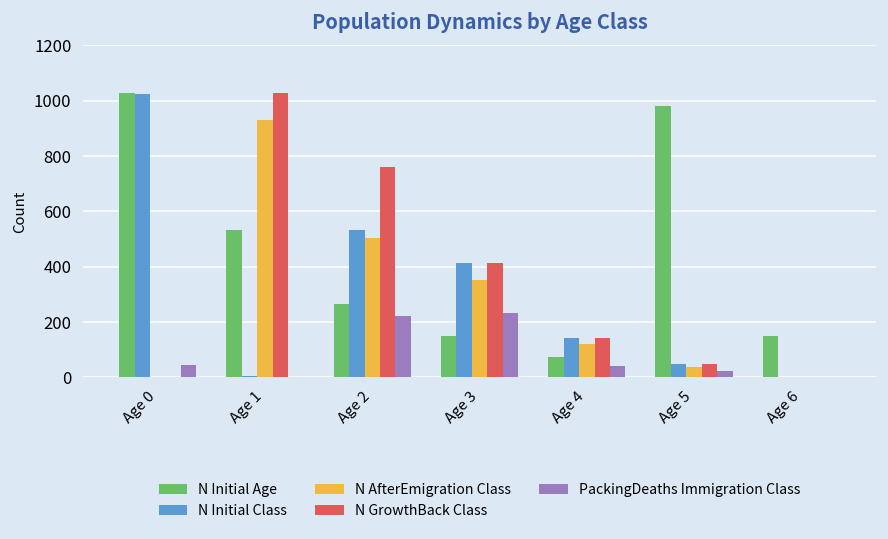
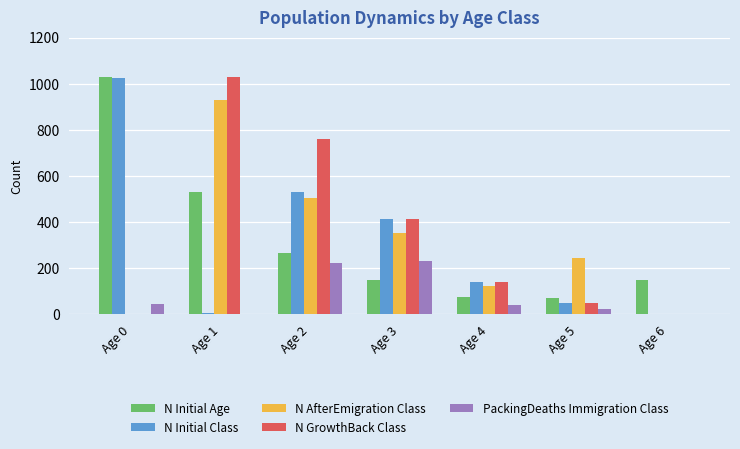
N Initial Age, Age 5: 980 -> 70
N AfterEmigration Class, Age 5: 40 -> 240
